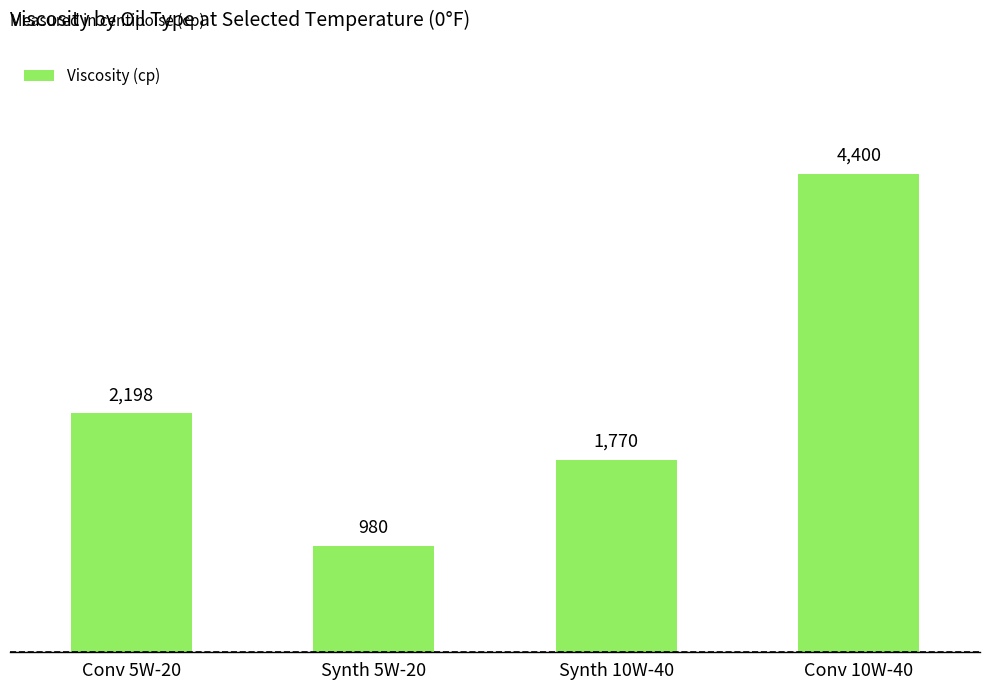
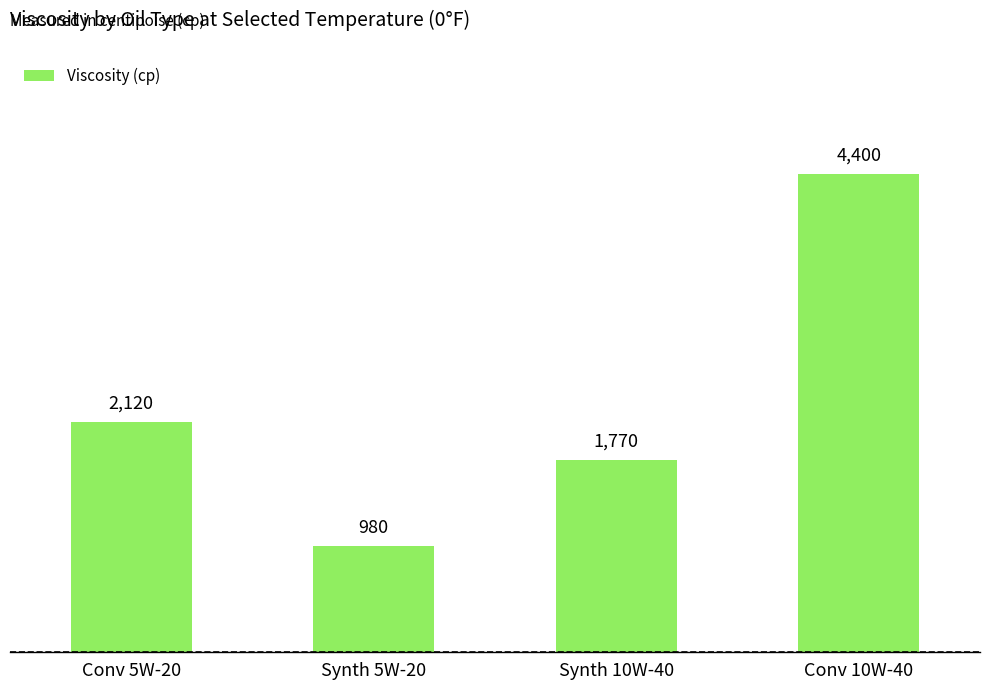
Conv 5W-20: 2,198 -> 2,120
